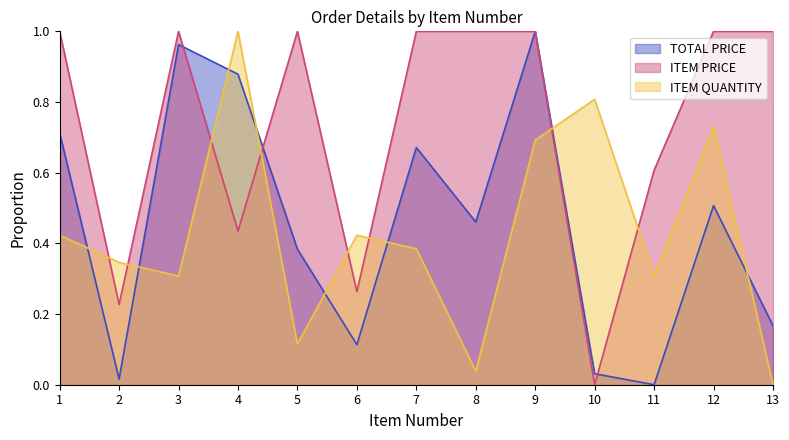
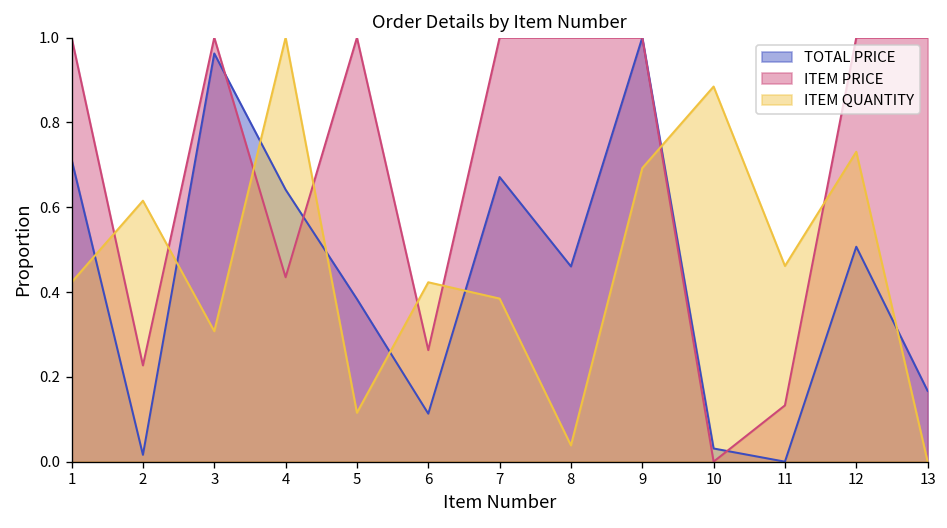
ITEM QUANTITY, 2: 0.35 -> 0.62
TOTAL PRICE, 4: 0.88 -> 0.64
ITEM QUANTITY, 10: 0.81 -> 0.88
ITEM PRICE, 11: 0.61 -> 0.13
ITEM QUANTITY, 11: 0.31 -> 0.46
